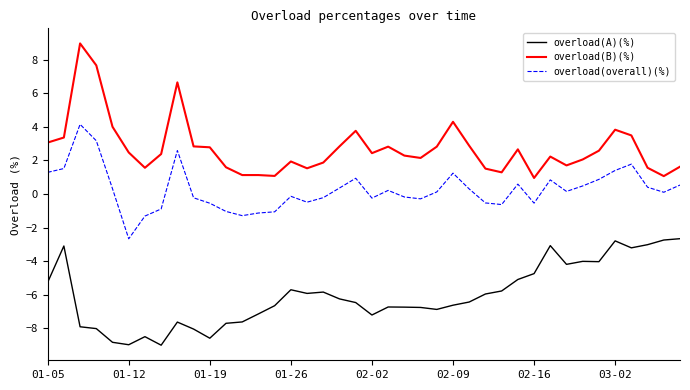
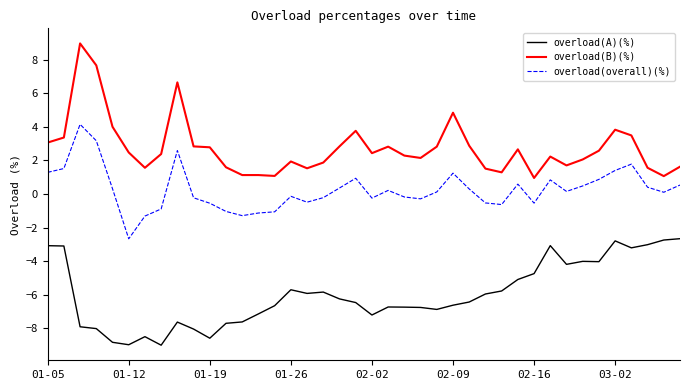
overload(A)(%), 01-05: -5.3 -> -3.1
overload(B)(%), 02-09: 4.3 -> 4.8
